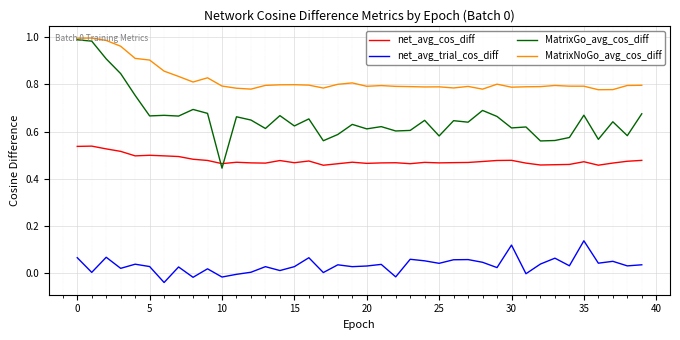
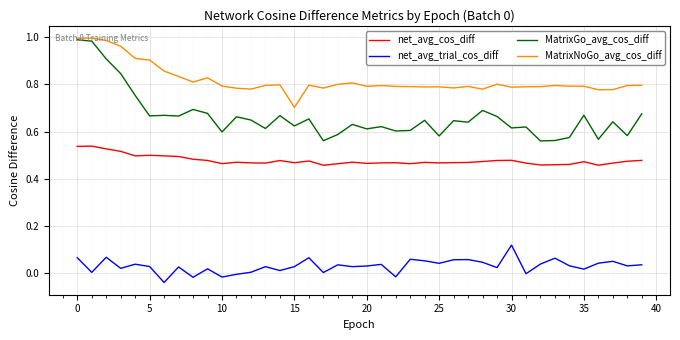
MatrixGo_avg_cos_diff, 10: 0.44 -> 0.60
MatrixNoGo_avg_cos_diff, 15: 0.80 -> 0.70
net_avg_trial_cos_diff, 35: 0.14 -> 0.01
